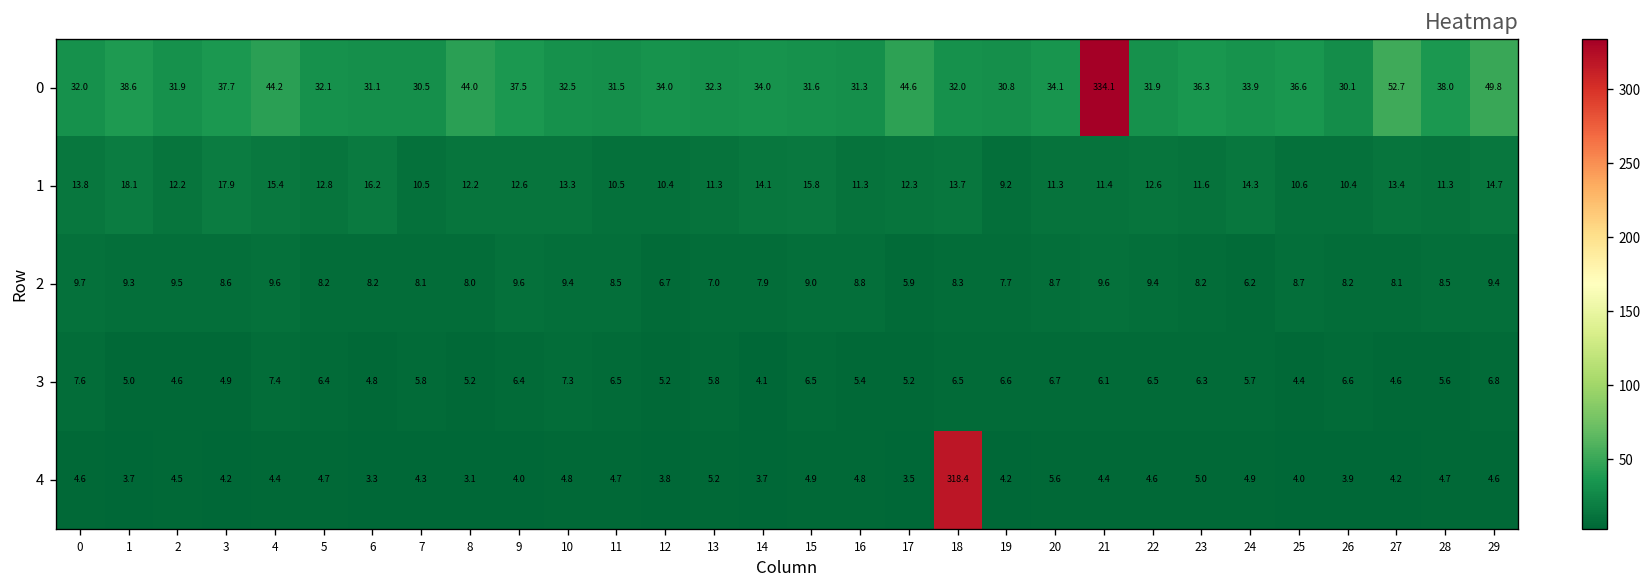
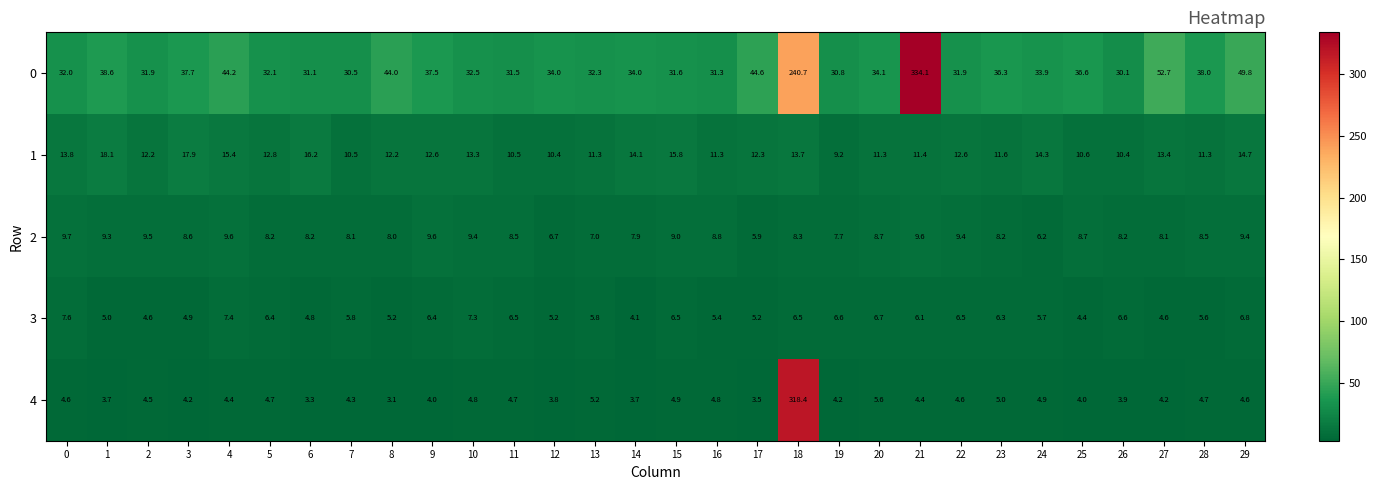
0, 18: 32.0 -> 240.7
